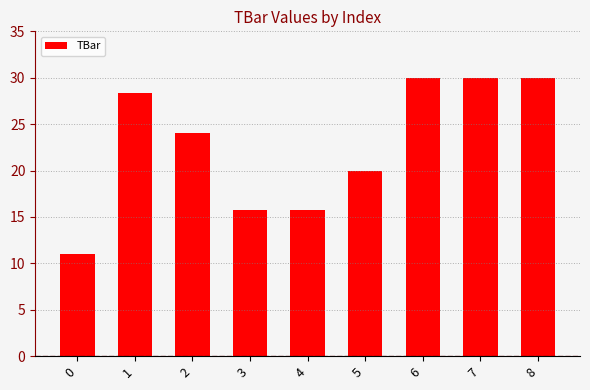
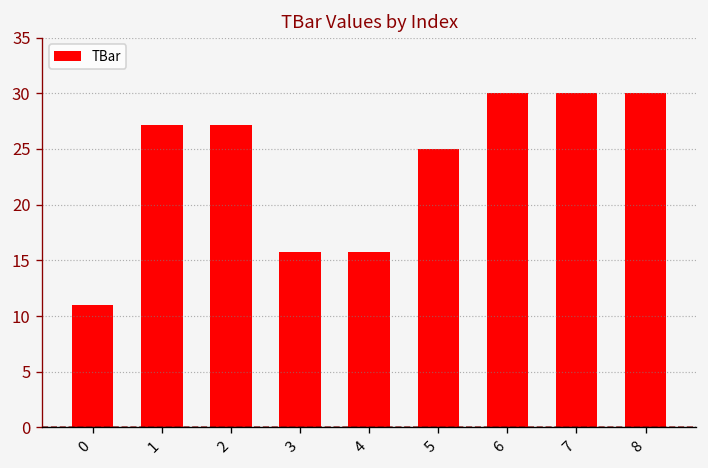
1: 28 -> 27
2: 24 -> 27
5: 20 -> 25
